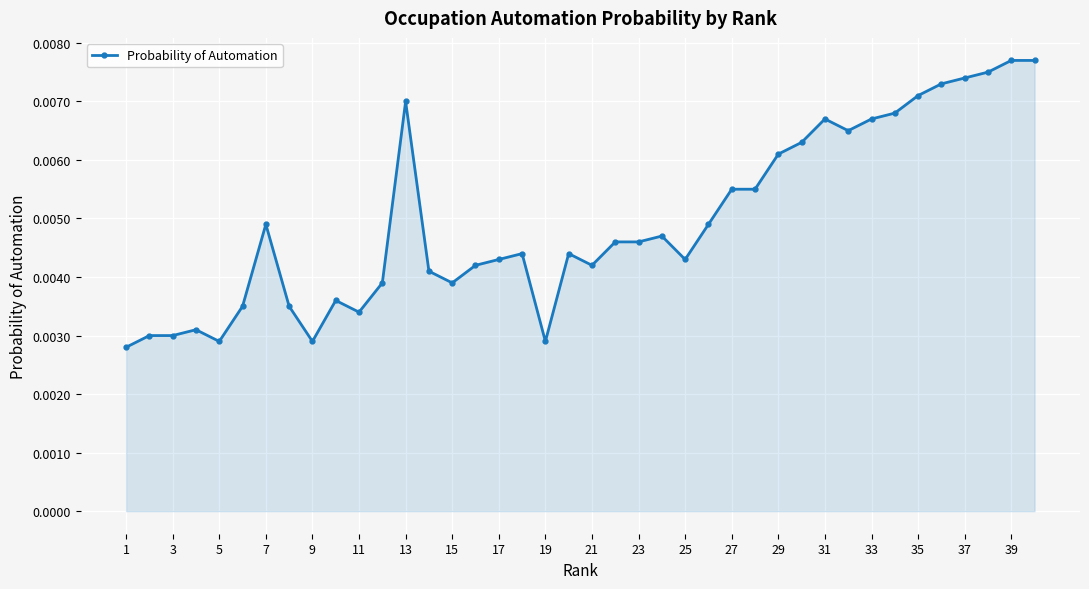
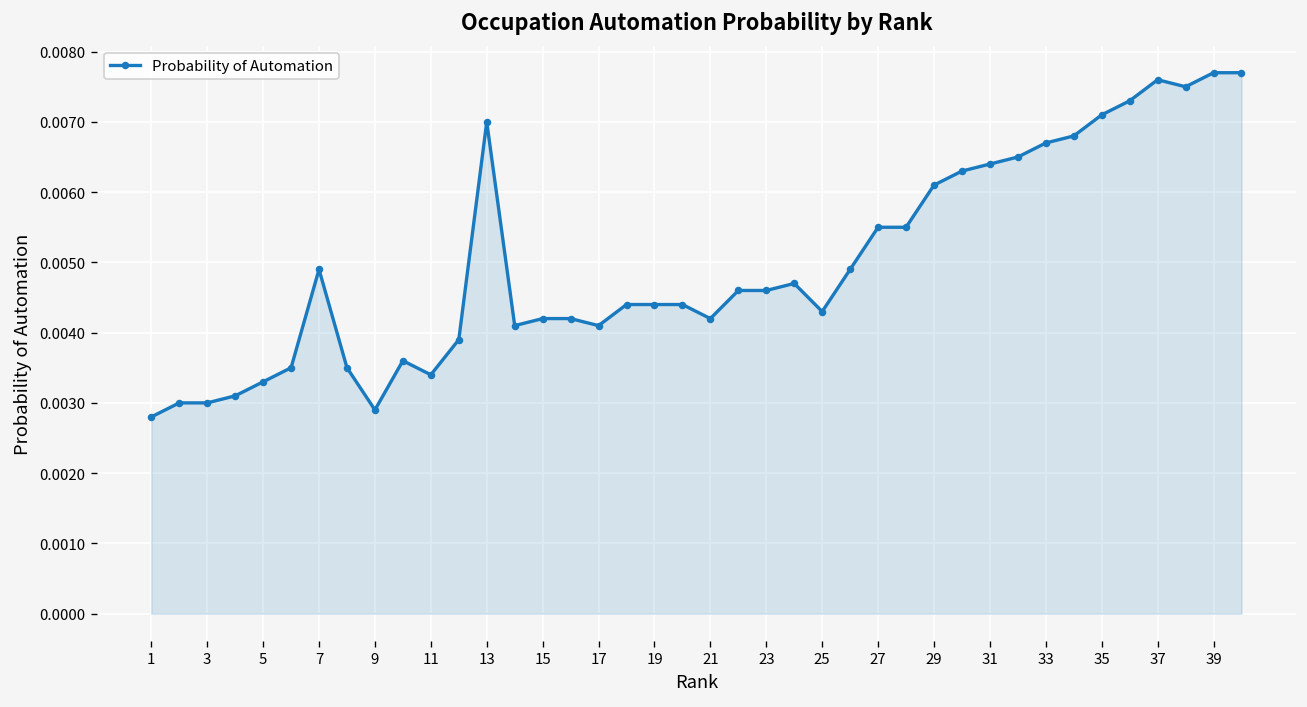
5: 0.0029 -> 0.0033
15: 0.0039 -> 0.0042
17: 0.0043 -> 0.0041
19: 0.0029 -> 0.0044
31: 0.0067 -> 0.0064
37: 0.0074 -> 0.0076
